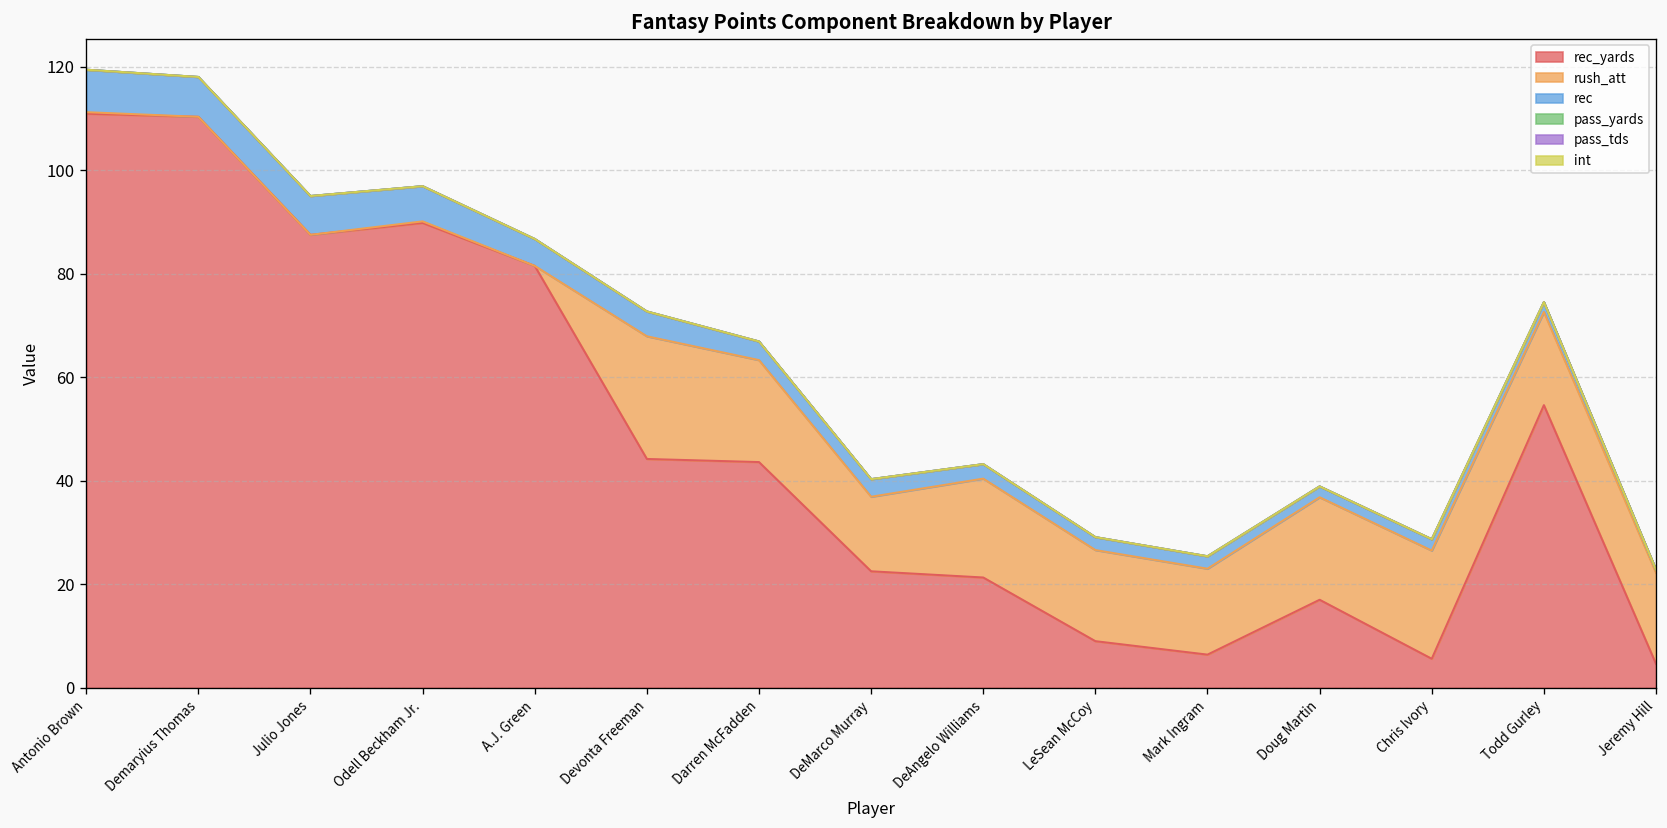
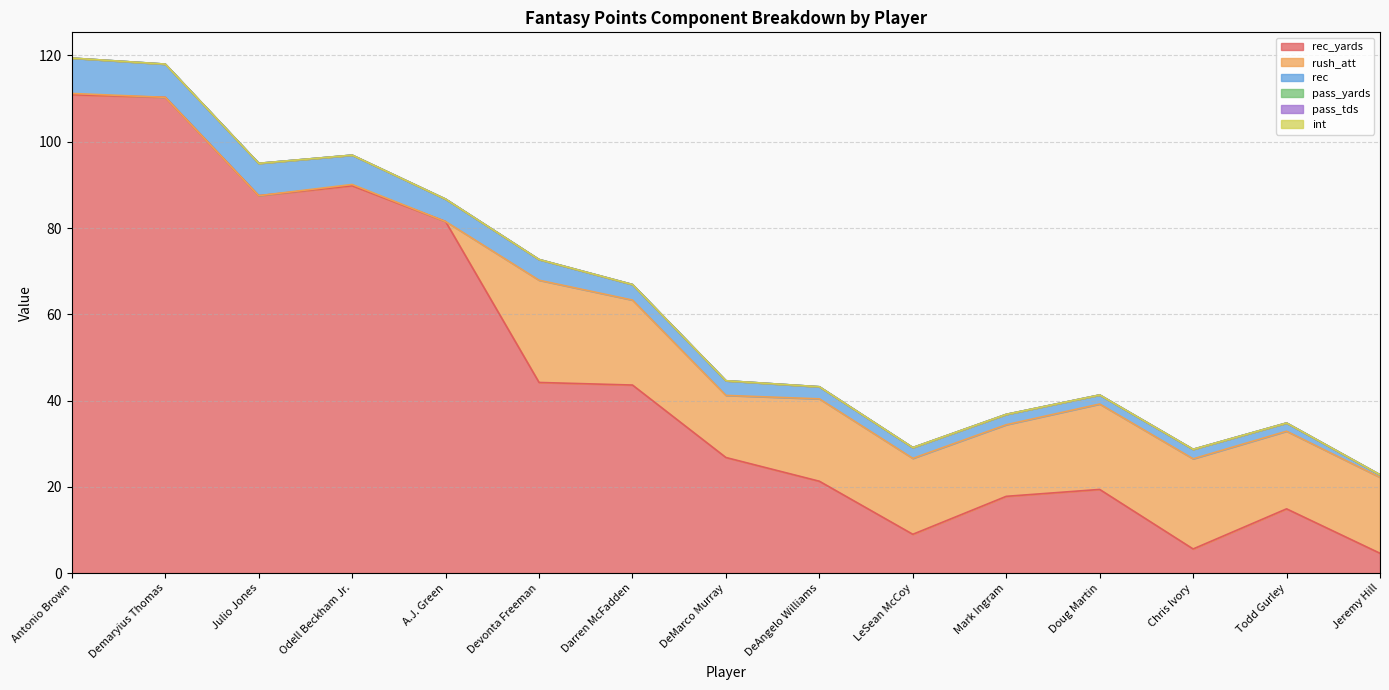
rec_yards, DeMarco Murray: 23 -> 27
rec_yards, Mark Ingram: 6 -> 18
rec_yards, Doug Martin: 17 -> 19
rec_yards, Todd Gurley: 55 -> 15
